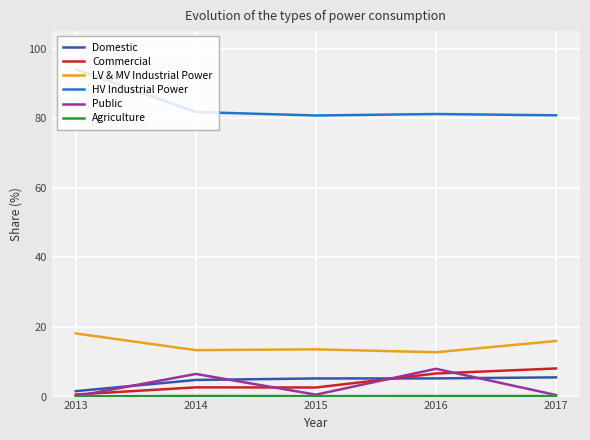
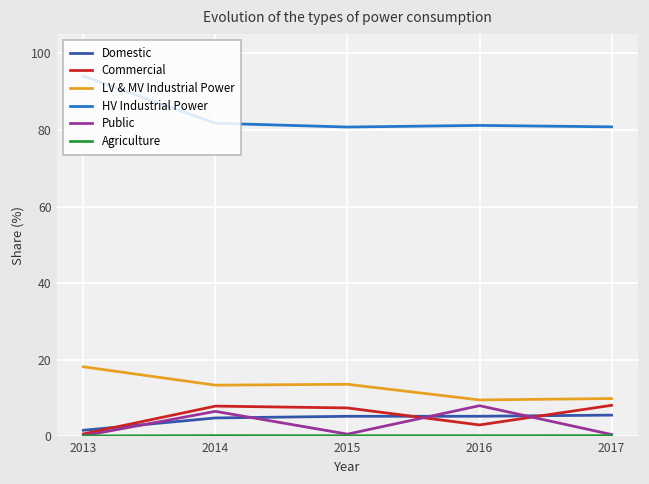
Commercial, 2014: 3 -> 8
Commercial, 2015: 3 -> 7
Commercial, 2016: 7 -> 3
LV & MV Industrial Power, 2016: 13 -> 9
LV & MV Industrial Power, 2017: 16 -> 10
